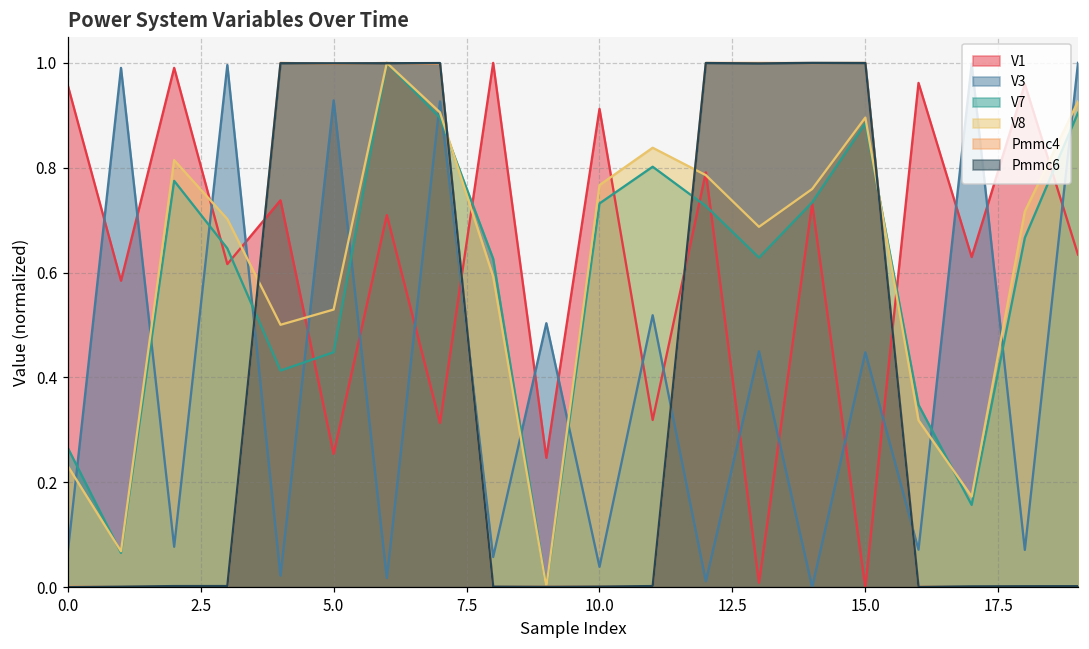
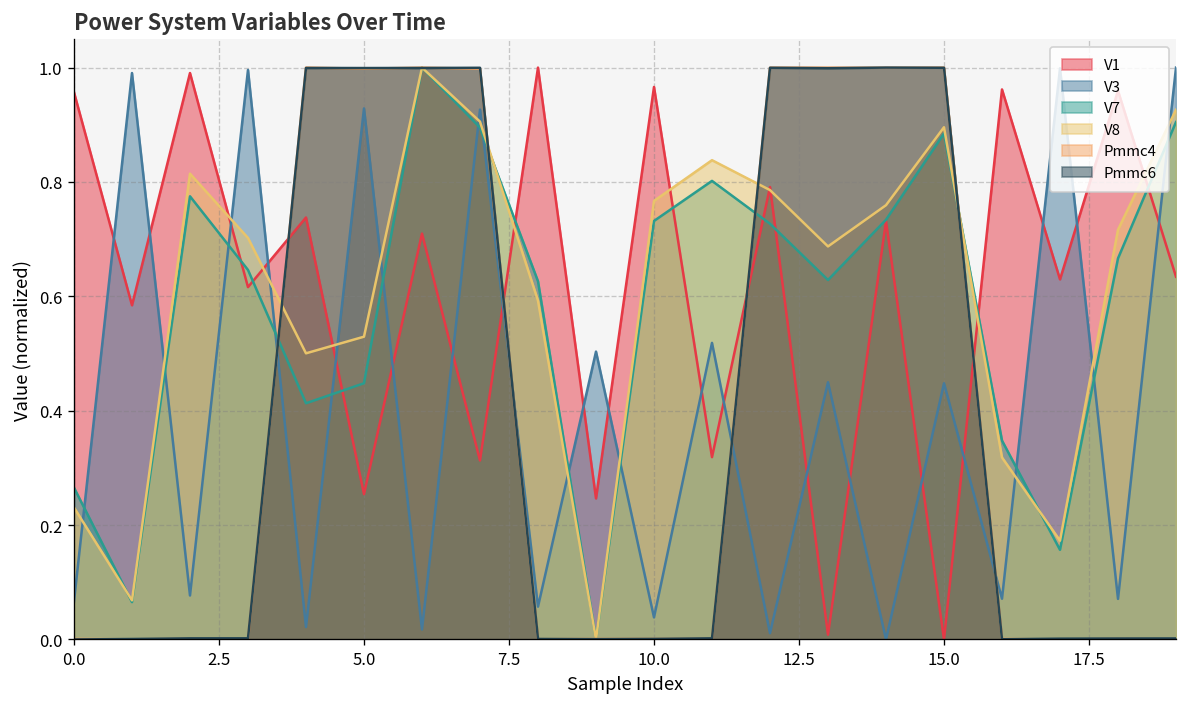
V1, 10.0: 0.91 -> 0.97
